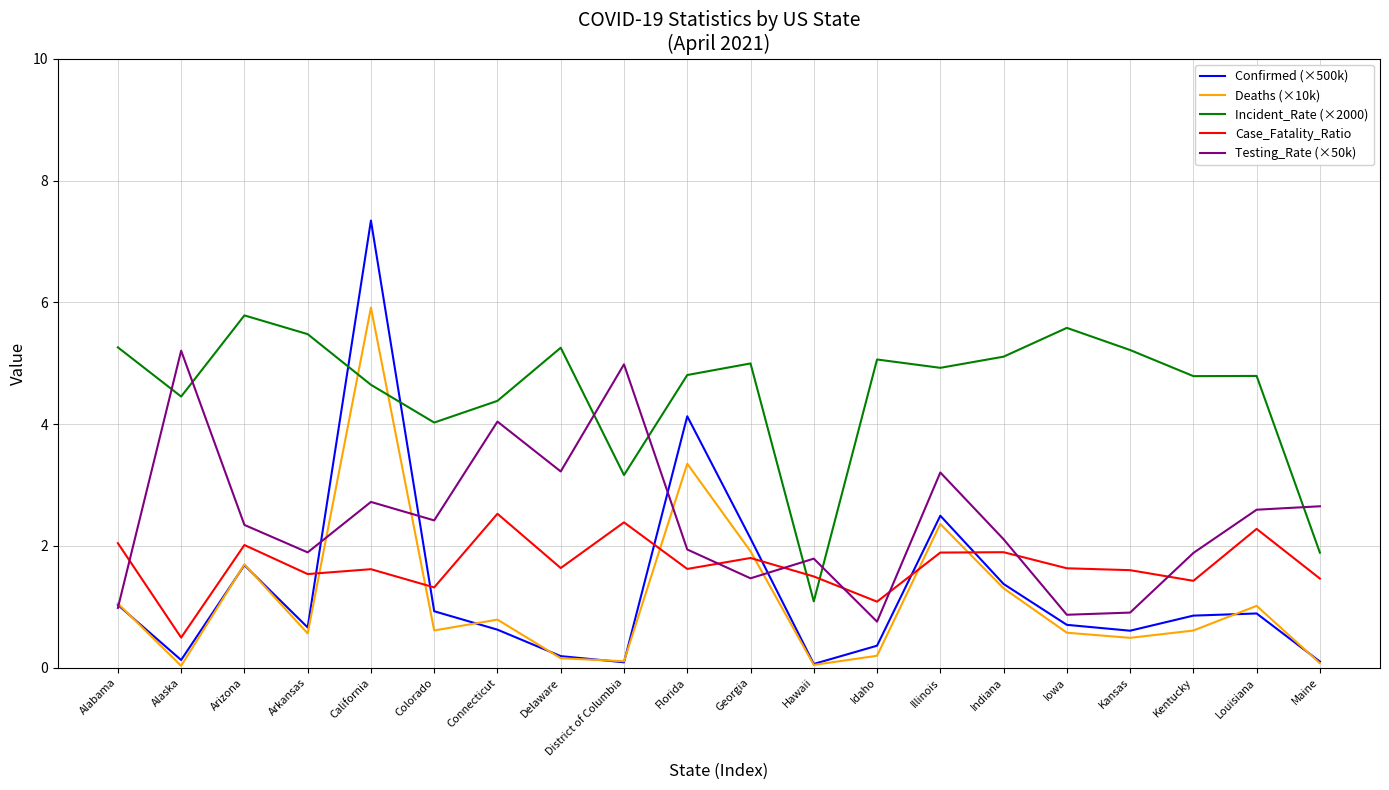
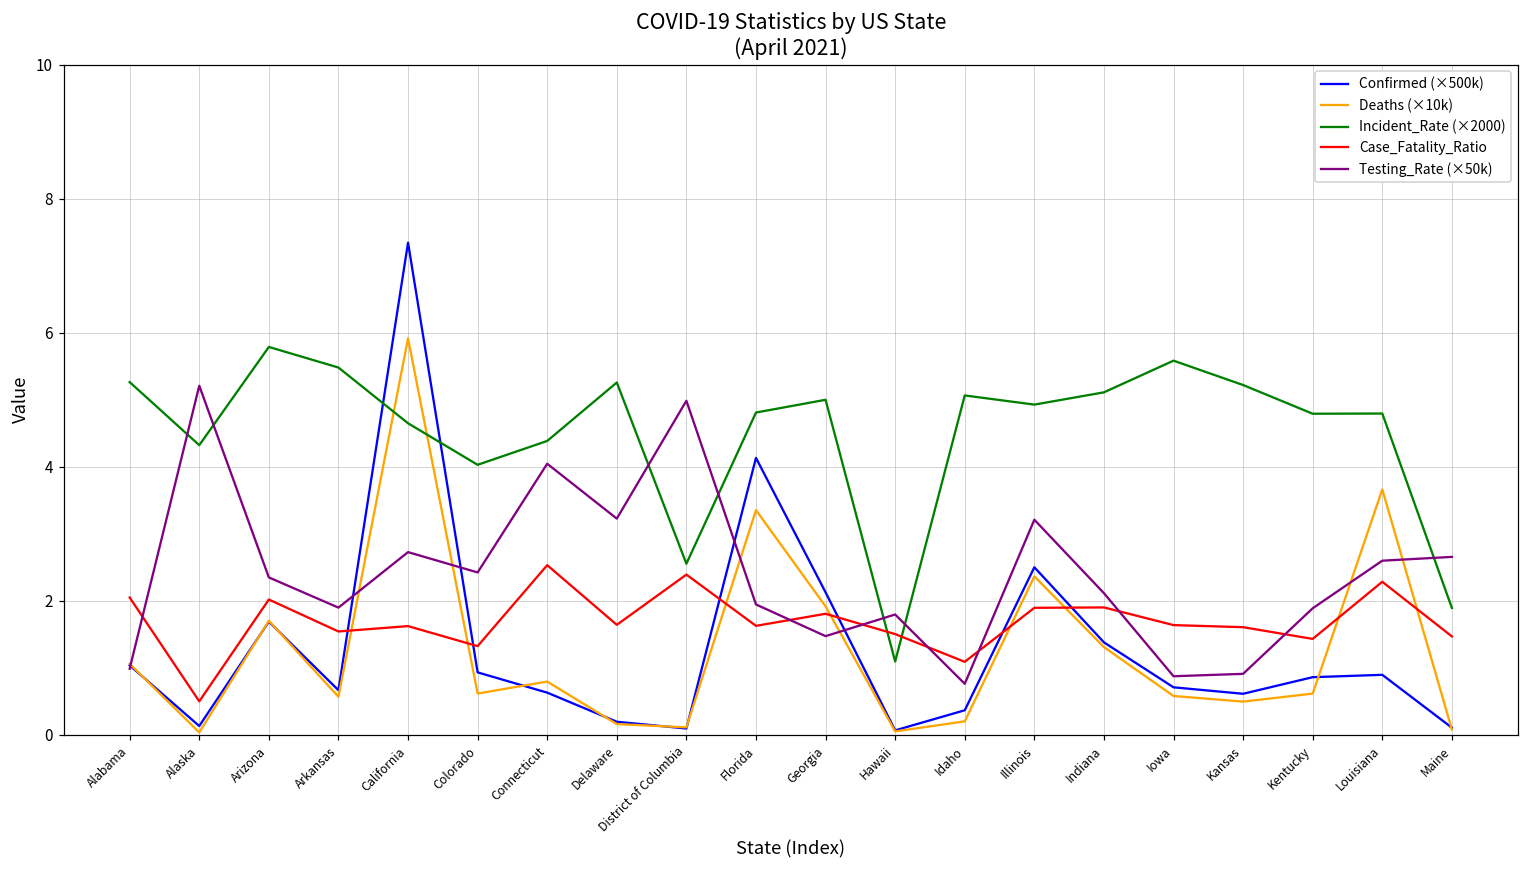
Incident_Rate (×2000), Alaska: 4.5 -> 4.3
Incident_Rate (×2000), District of Columbia: 3.2 -> 2.5
Deaths (×10k), Louisiana: 1.0 -> 3.7
